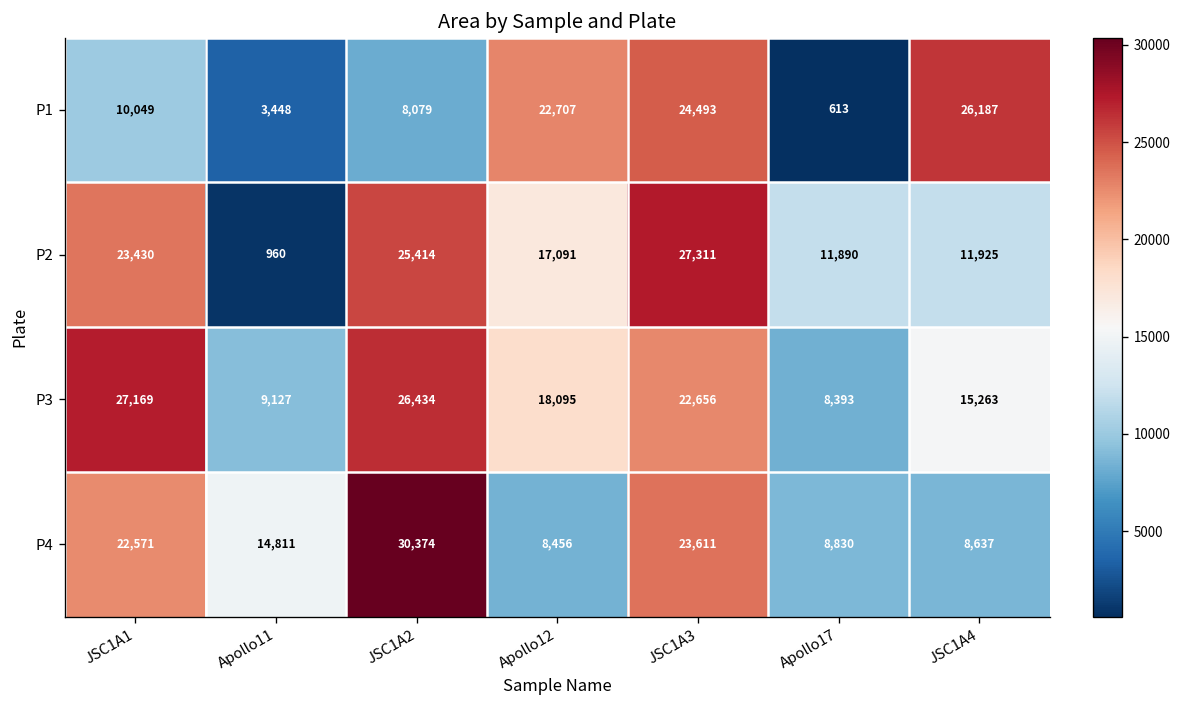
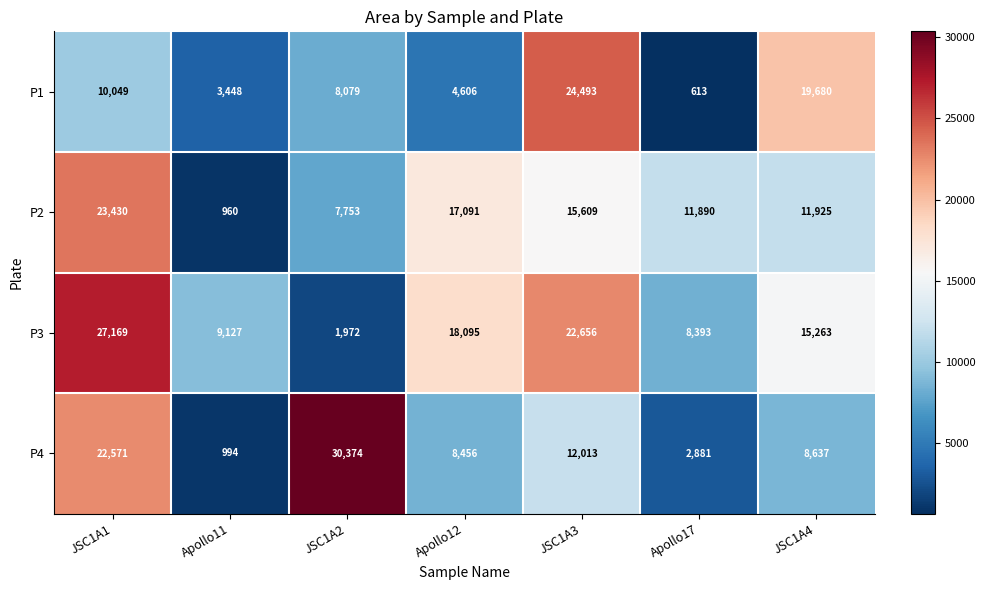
P1, Apollo12: 22,707 -> 4,606
P1, JSC1A4: 26,187 -> 19,680
P2, JSC1A2: 25,414 -> 7,753
P2, JSC1A3: 27,311 -> 15,609
P3, JSC1A2: 26,434 -> 1,972
P4, Apollo11: 14,811 -> 994
P4, JSC1A3: 23,611 -> 12,013
P4, Apollo17: 8,830 -> 2,881
